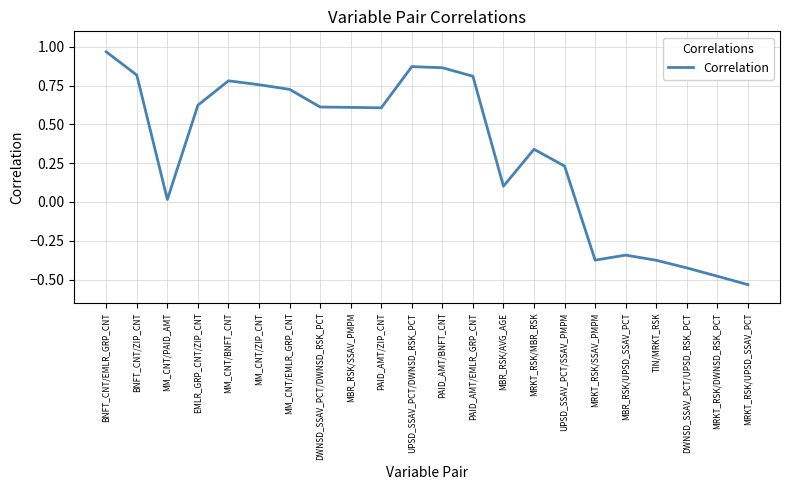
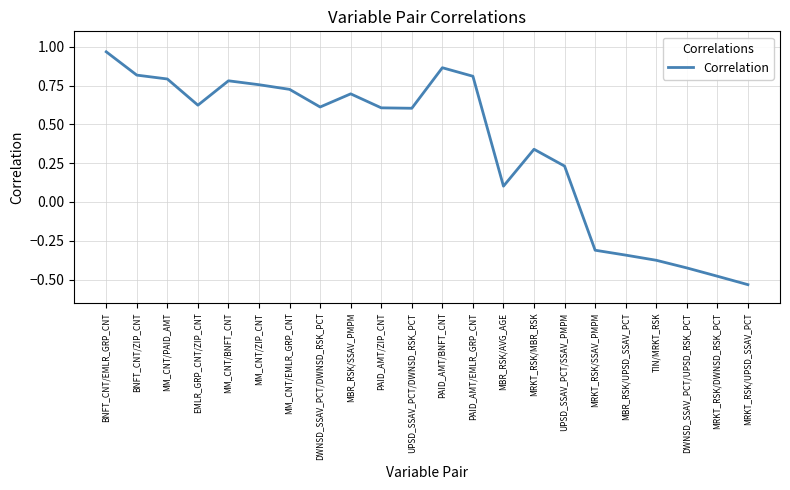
MM_CNT/PAID_AMT: 0.02 -> 0.79
MBR_RSK/SSAV_PMPM: 0.61 -> 0.70
UPSD_SSAV_PCT/DWNSD_RSK_PCT: 0.87 -> 0.60
MRKT_RSK/SSAV_PMPM: -0.37 -> -0.31
